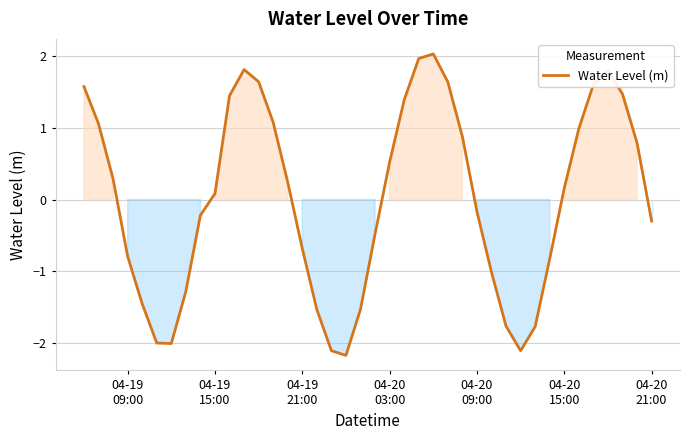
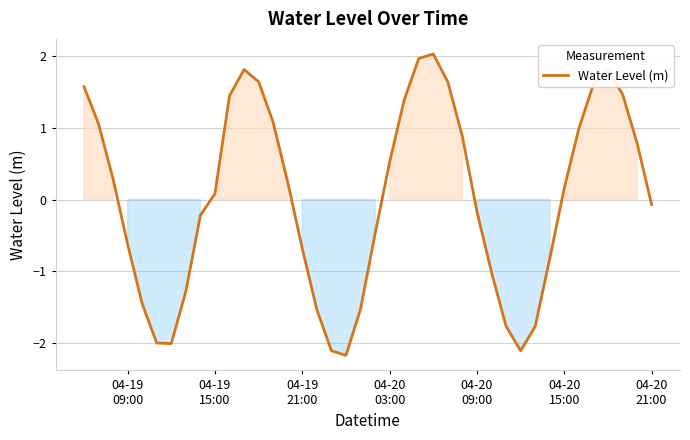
04-19 09:00: -0.8 -> -0.6
04-20 21:00: -0.3 -> -0.1
